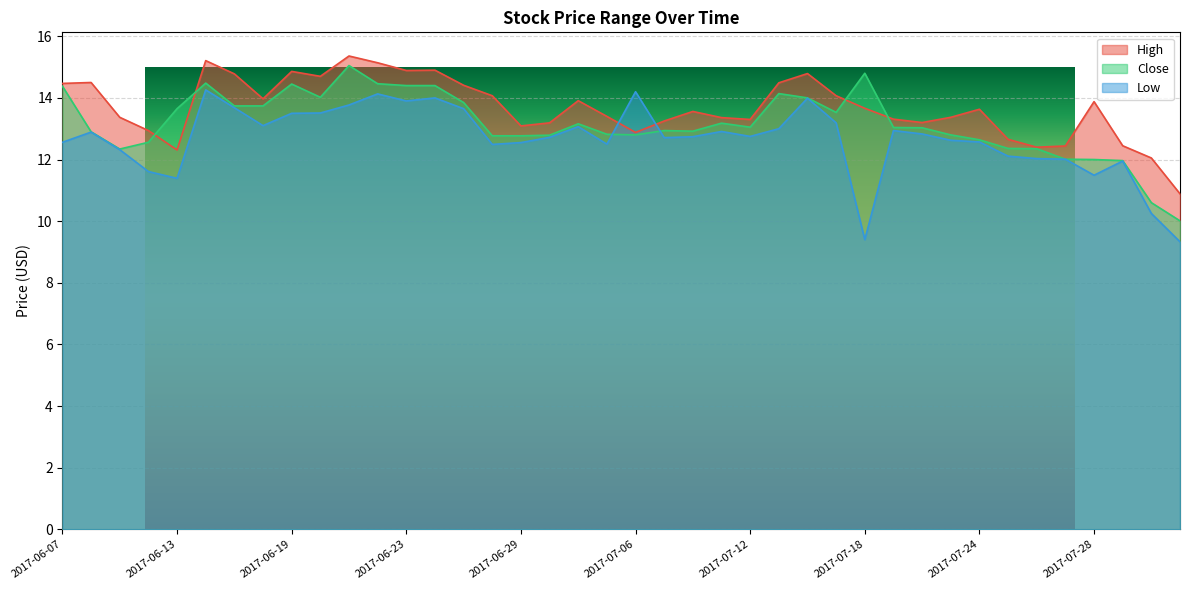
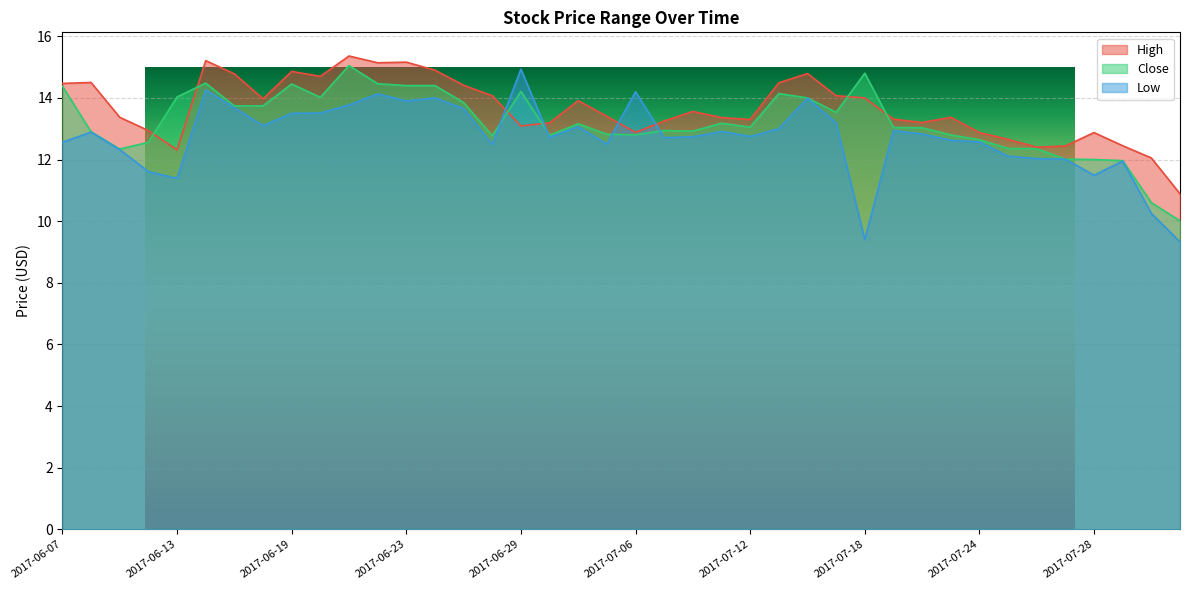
Close, 2017-06-13: 13.7 -> 14.0
High, 2017-06-23: 14.9 -> 15.2
Close, 2017-06-29: 12.8 -> 14.2
Low, 2017-06-29: 12.6 -> 14.9
High, 2017-07-18: 13.7 -> 14.0
High, 2017-07-24: 13.6 -> 12.9
High, 2017-07-28: 13.9 -> 12.9
